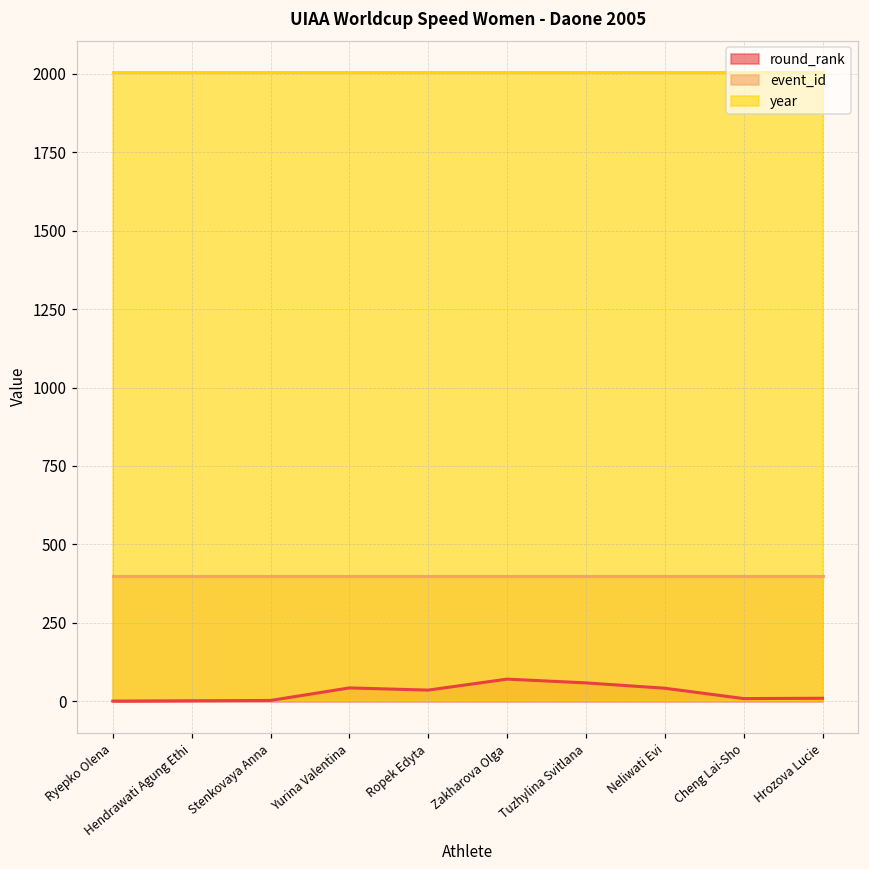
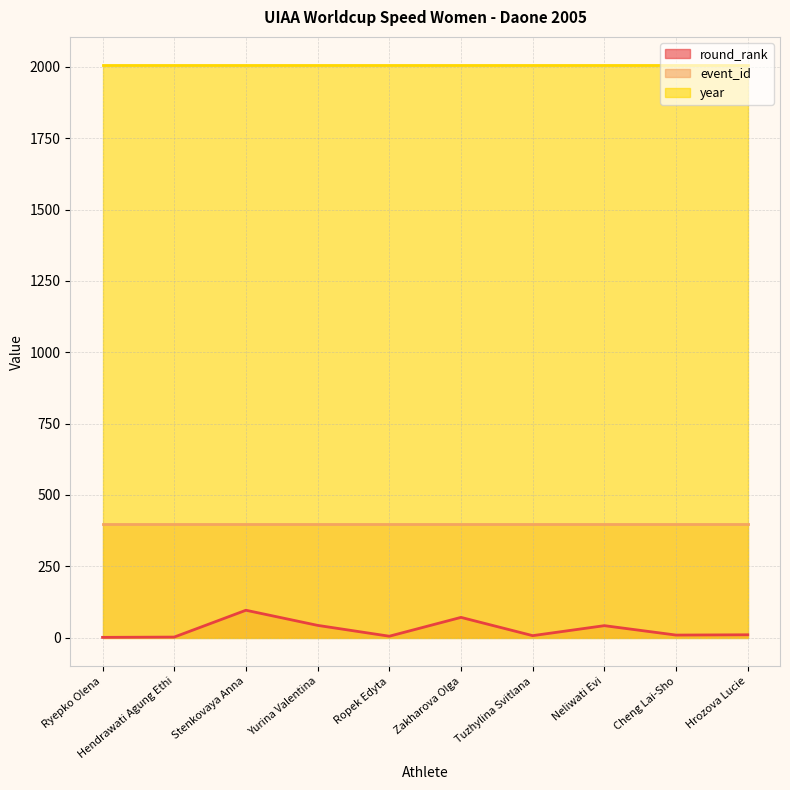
round_rank, Stenkovaya Anna: 0 -> 100
round_rank, Ropek Edyta: 40 -> 10
round_rank, Tuzhylina Svitlana: 60 -> 10
